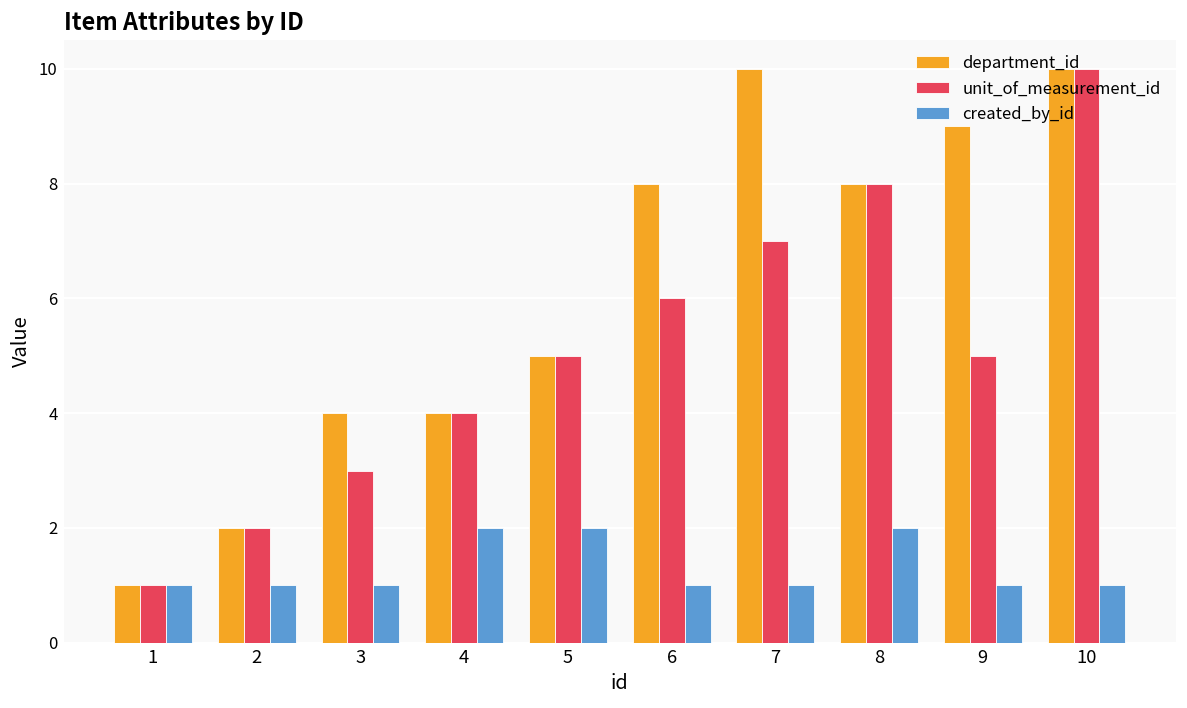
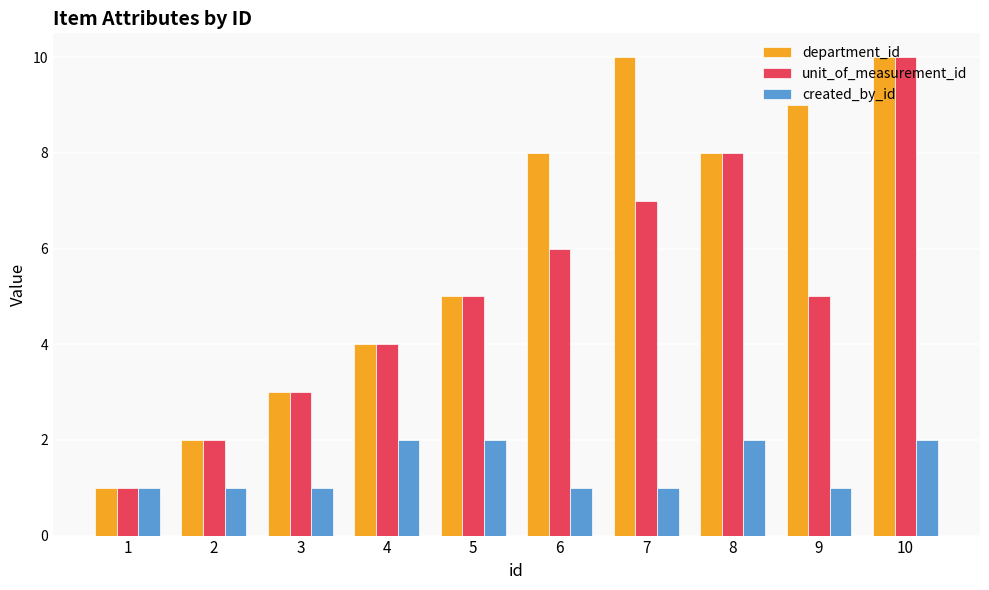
department_id, 3: 4 -> 3
created_by_id, 10: 1 -> 2
